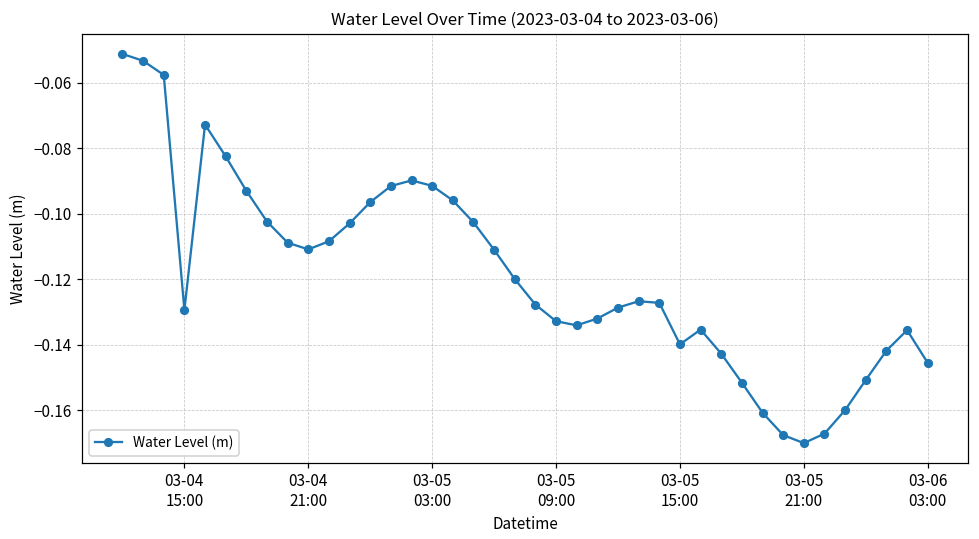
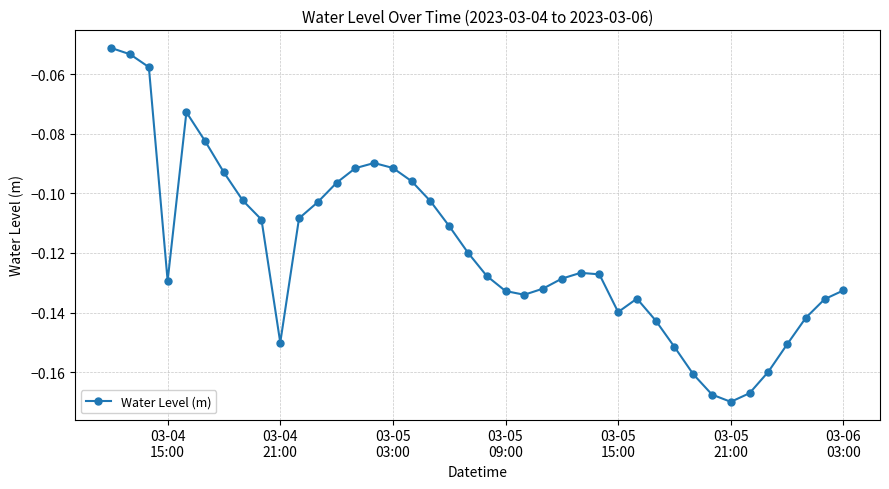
03-04 21:00: -0.111 -> -0.150
03-06 03:00: -0.145 -> -0.133
